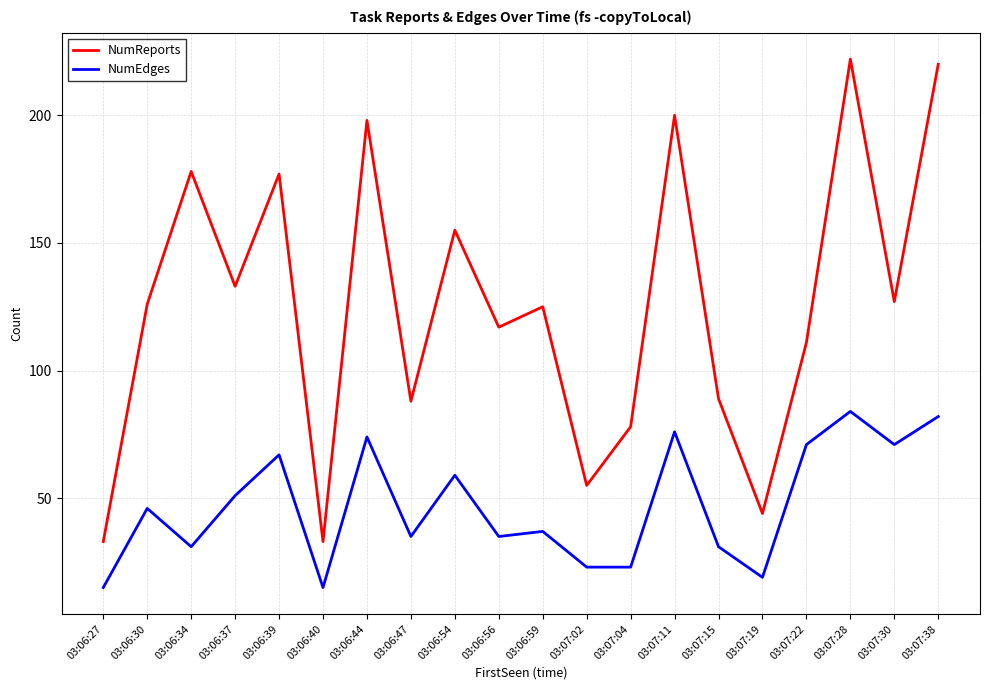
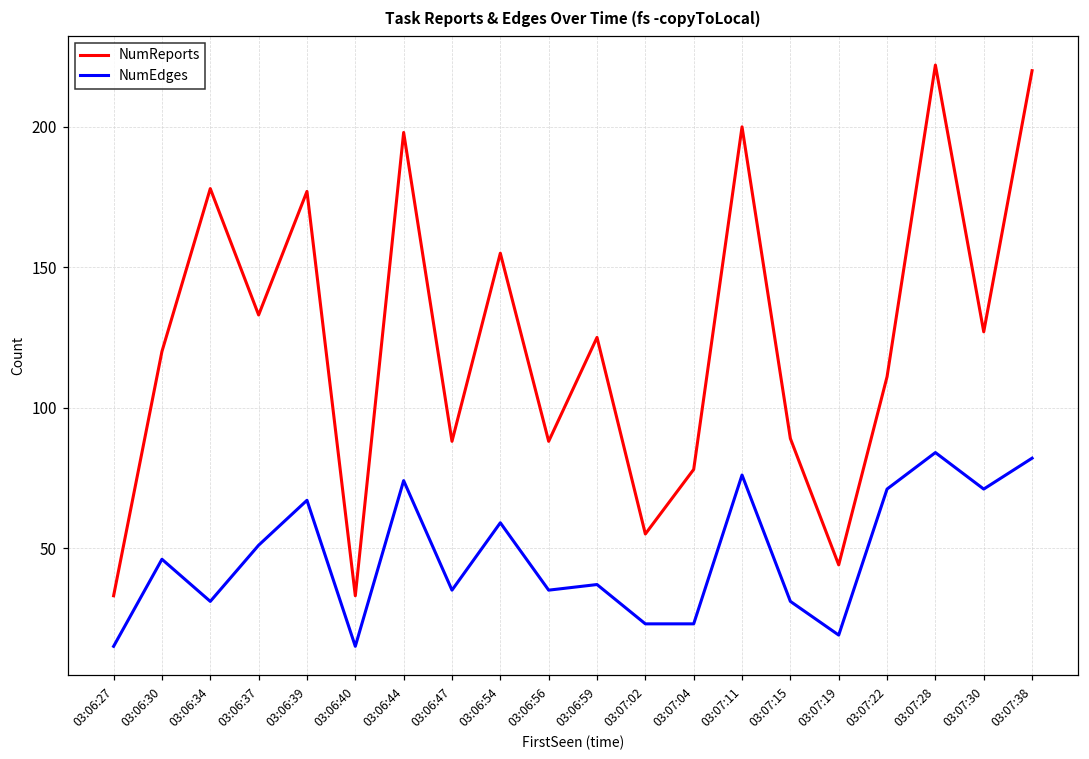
NumReports, 03:06:30: 126 -> 120
NumReports, 03:06:56: 117 -> 88
